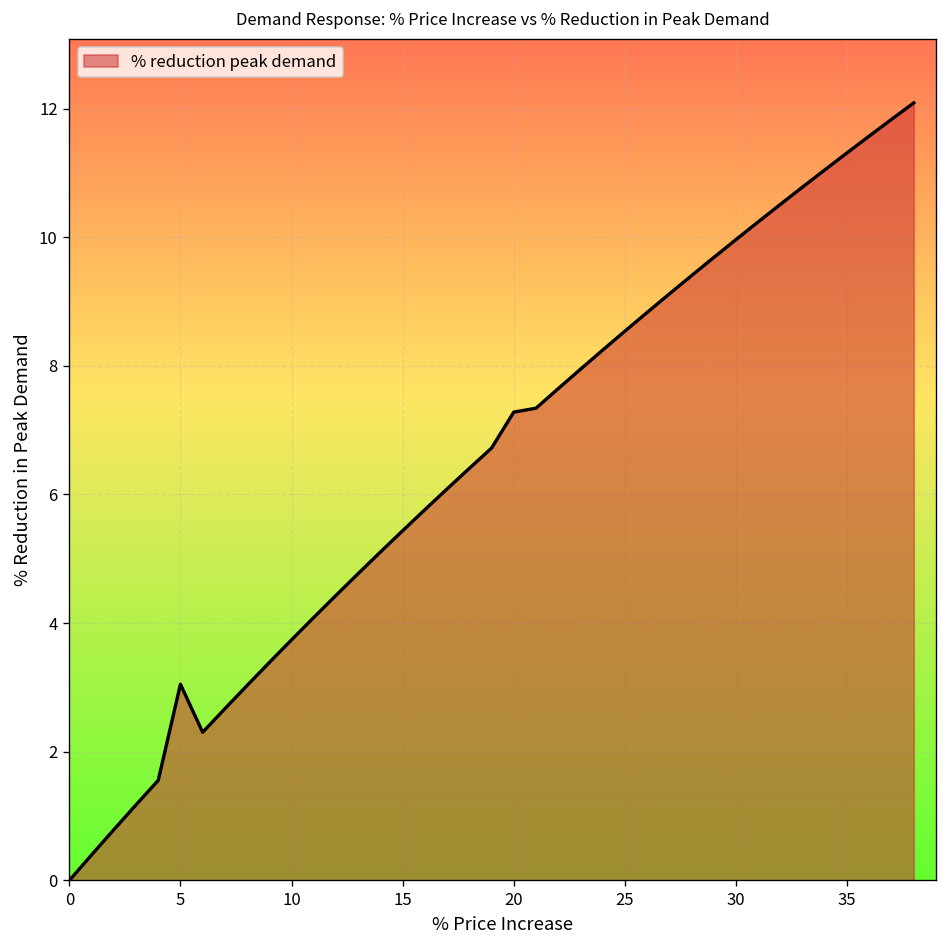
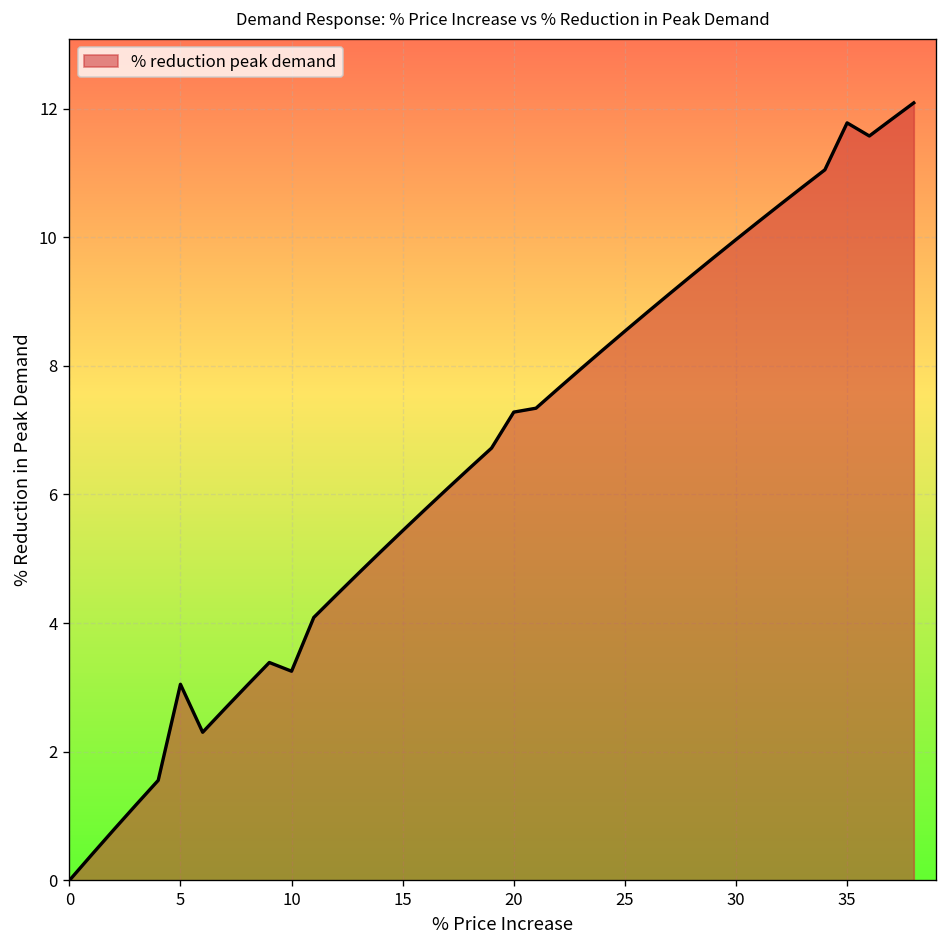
10: 3.7 -> 3.3
35: 11.3 -> 11.8
